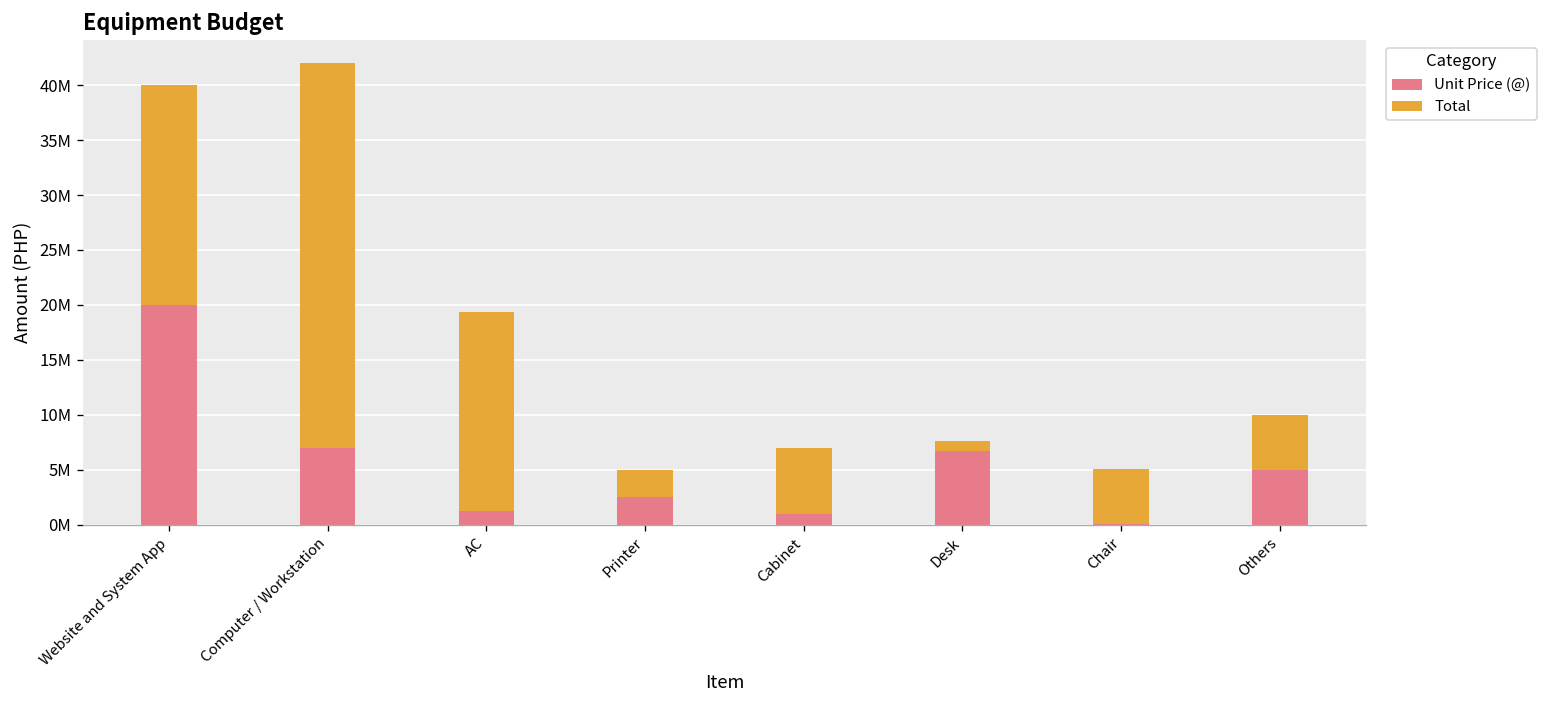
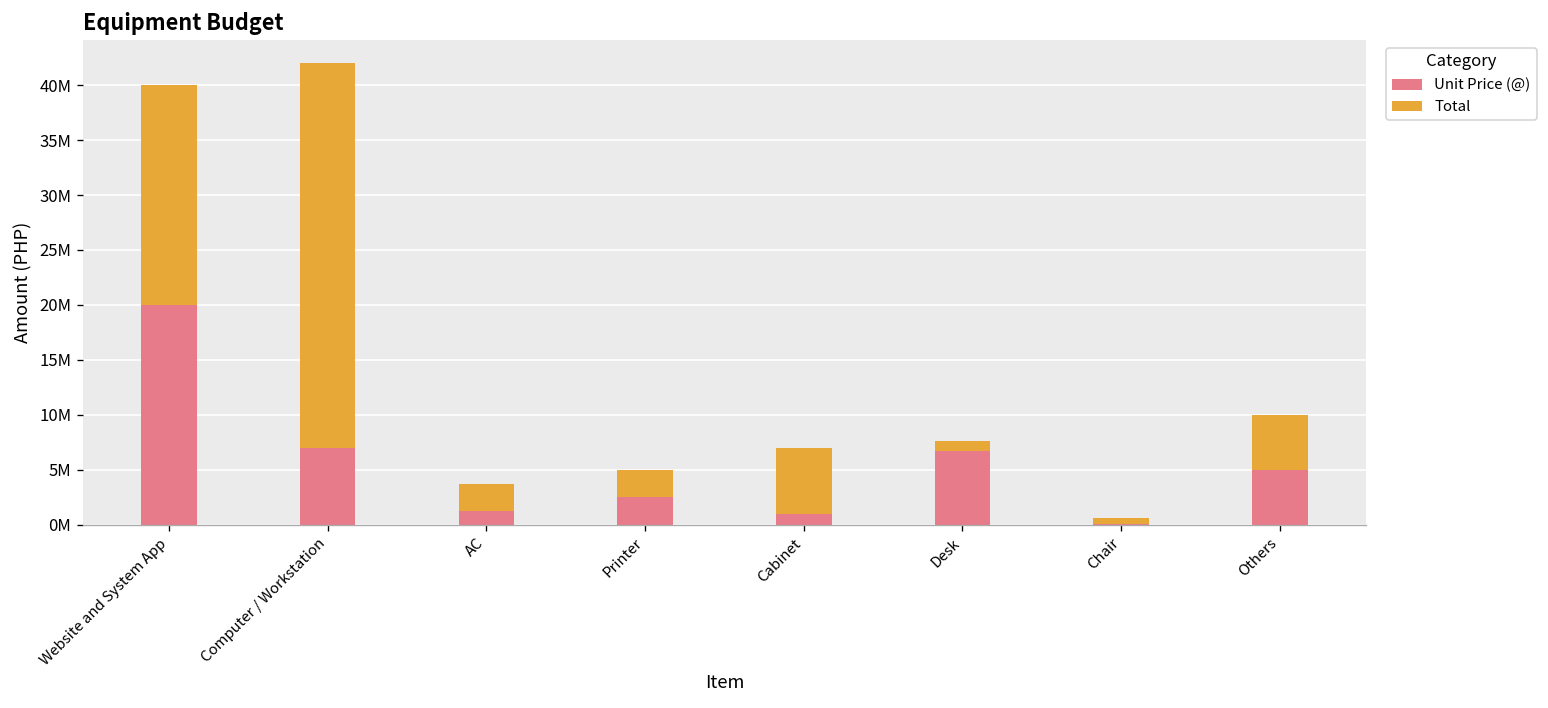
Total, AC: 18000000 -> 3000000
Total, Chair: 5000000 -> 1000000
